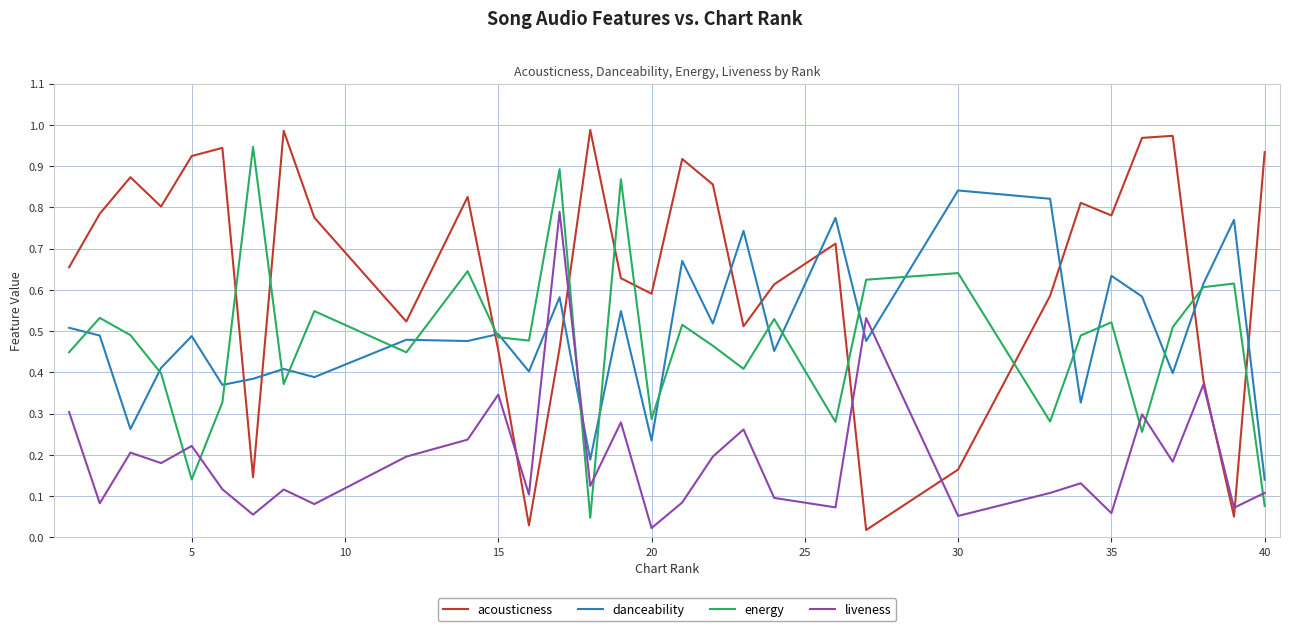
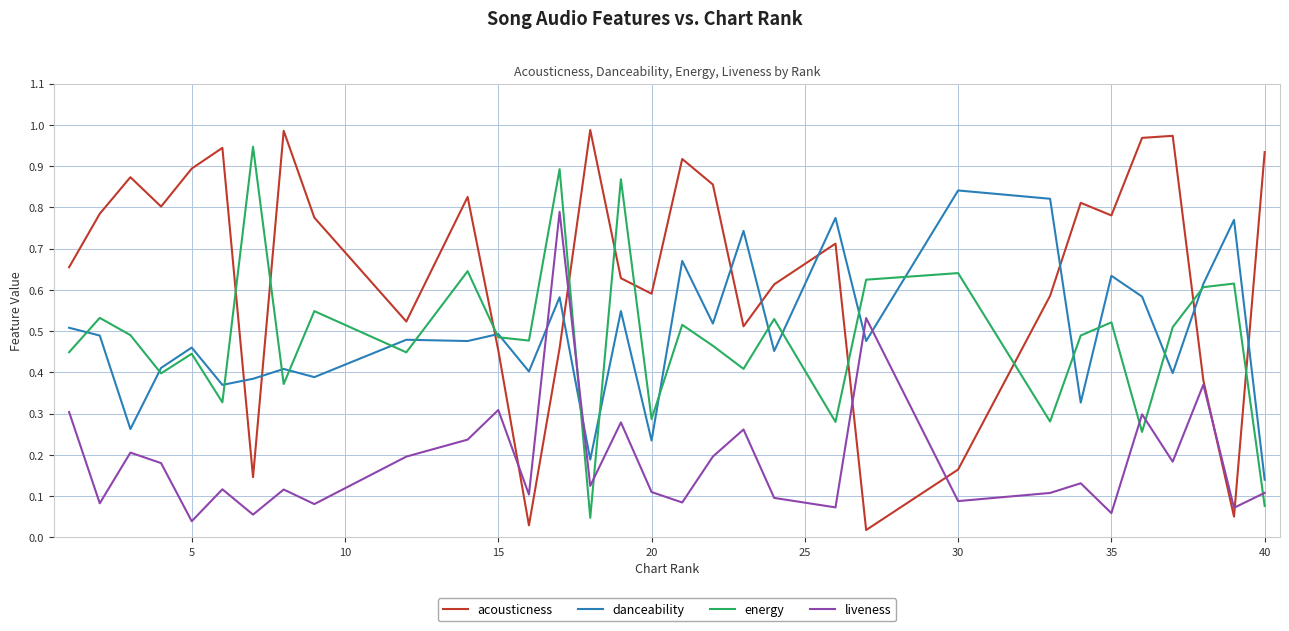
acousticness, 5: 0.92 -> 0.89
danceability, 5: 0.49 -> 0.46
energy, 5: 0.14 -> 0.44
liveness, 5: 0.22 -> 0.04
liveness, 15: 0.35 -> 0.31
liveness, 20: 0.02 -> 0.11
liveness, 30: 0.05 -> 0.09
